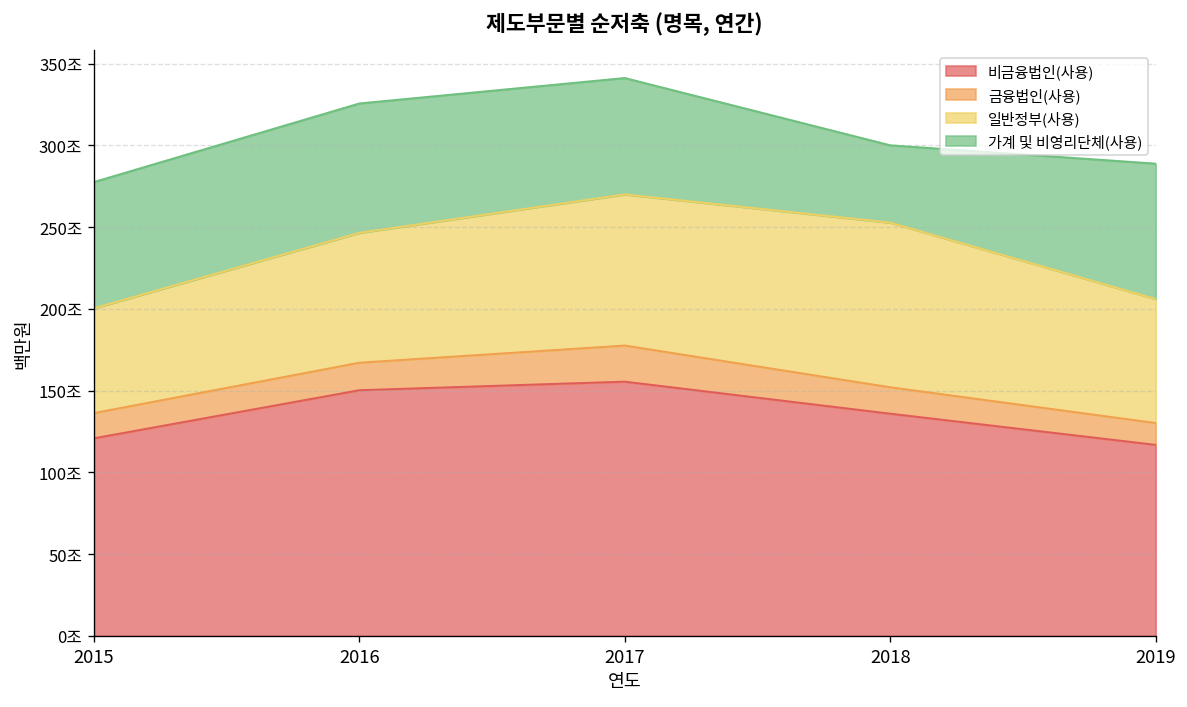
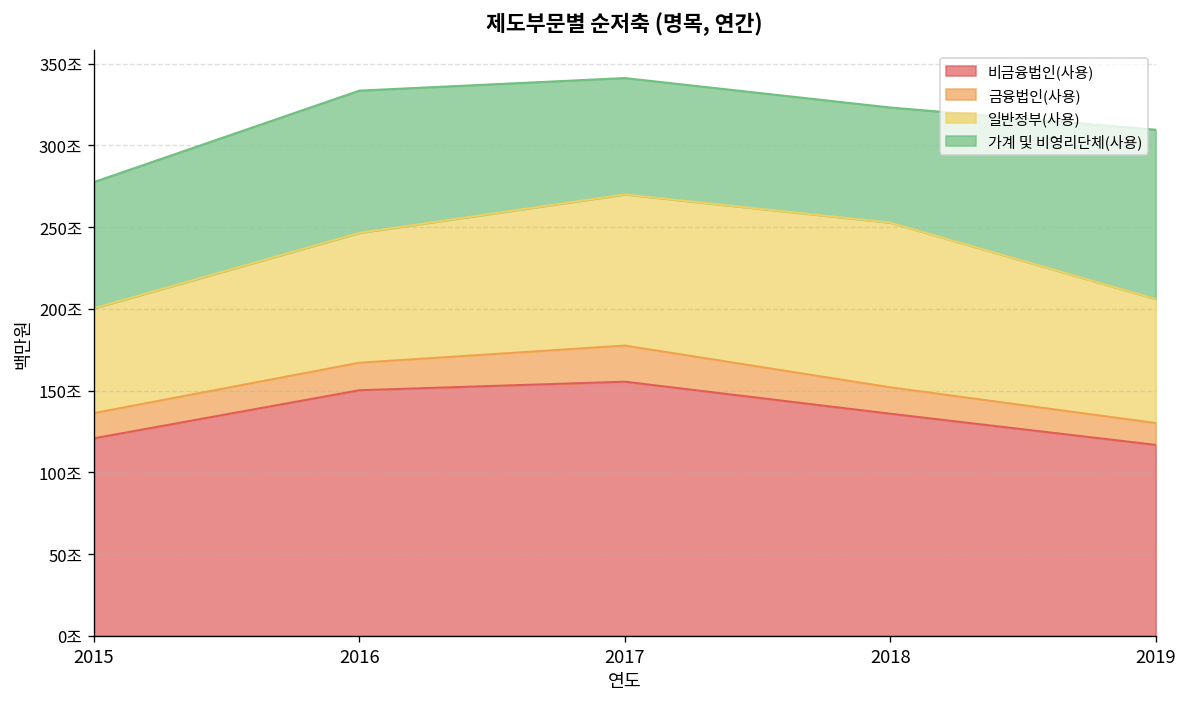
가계 및 비영리단체(사용), 2016: 79조 -> 87조
가계 및 비영리단체(사용), 2018: 47조 -> 70조
가계 및 비영리단체(사용), 2019: 83조 -> 104조
